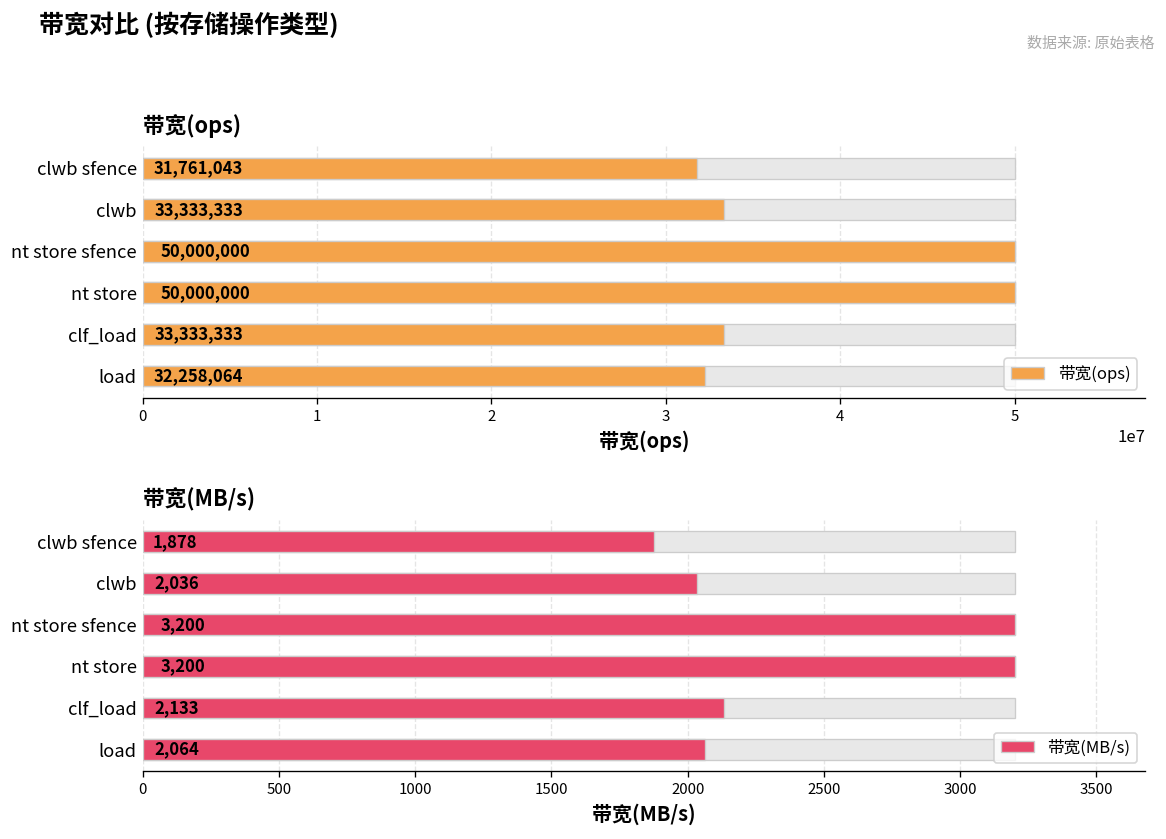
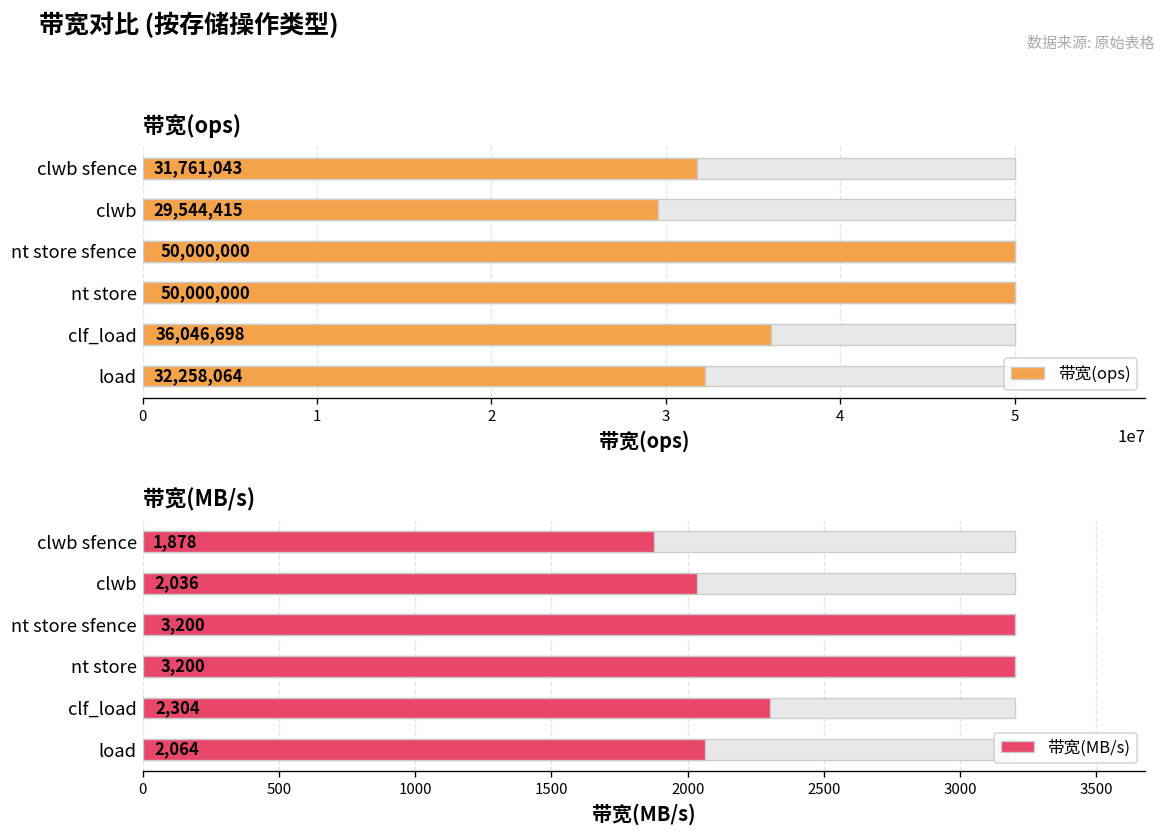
带宽(ops), 带宽(ops), clwb: 33,333,333 -> 29,544,415
带宽(ops), 带宽(ops), clf_load: 33,333,333 -> 36,046,698
带宽(MB/s), 带宽(MB/s), clf_load: 2,133 -> 2,304
